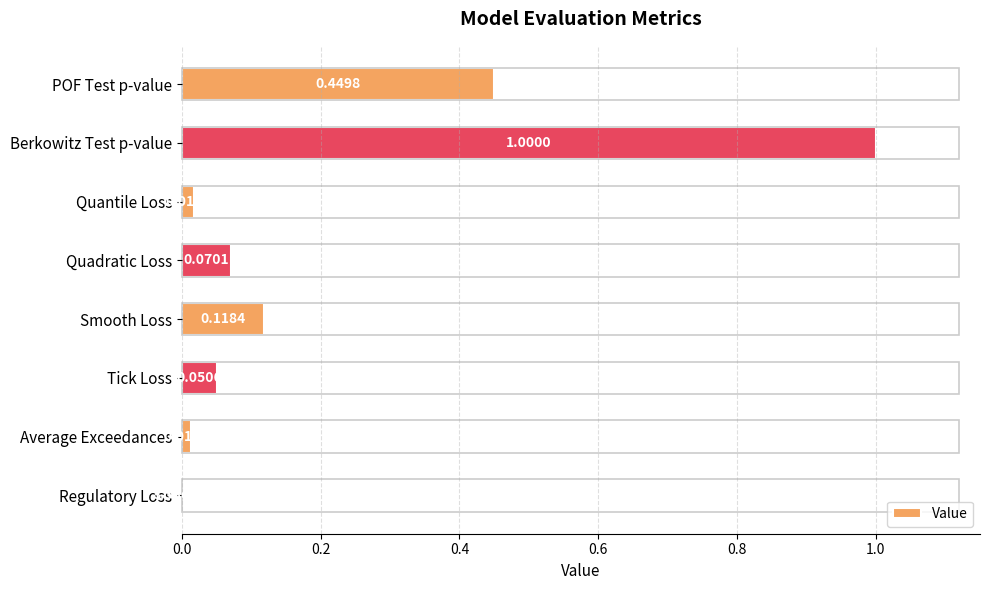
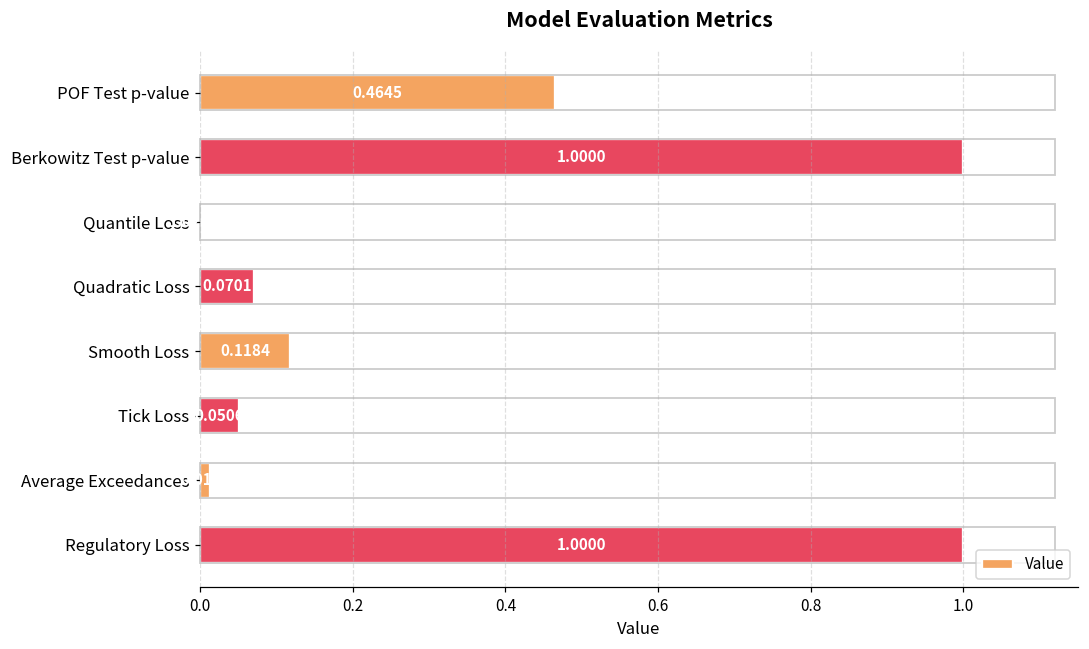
POF Test p-value: 0.4498 -> 0.4645
Quantile Loss: 0.02 -> 0.00
Regulatory Loss: 0 -> 1
